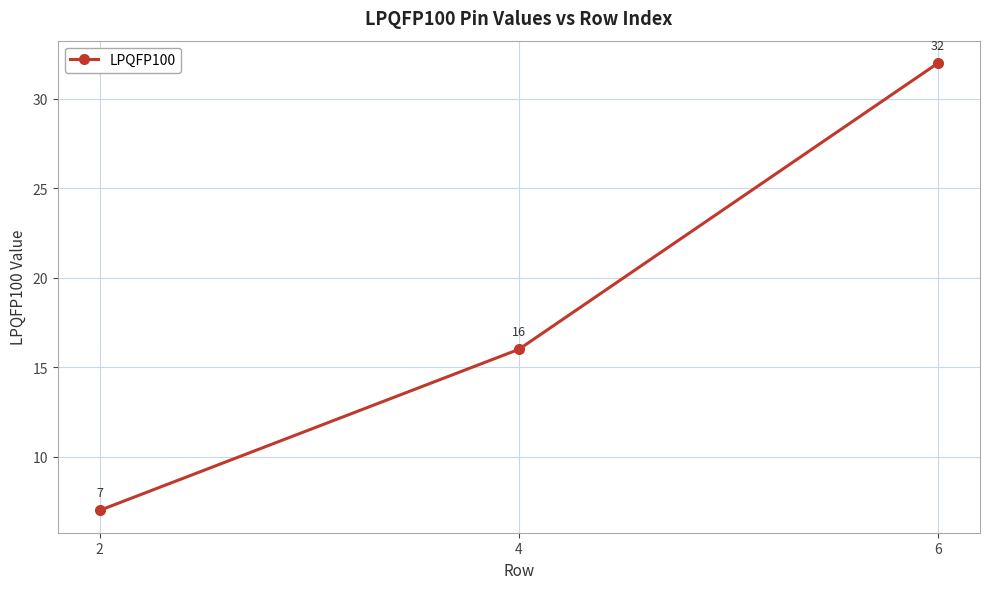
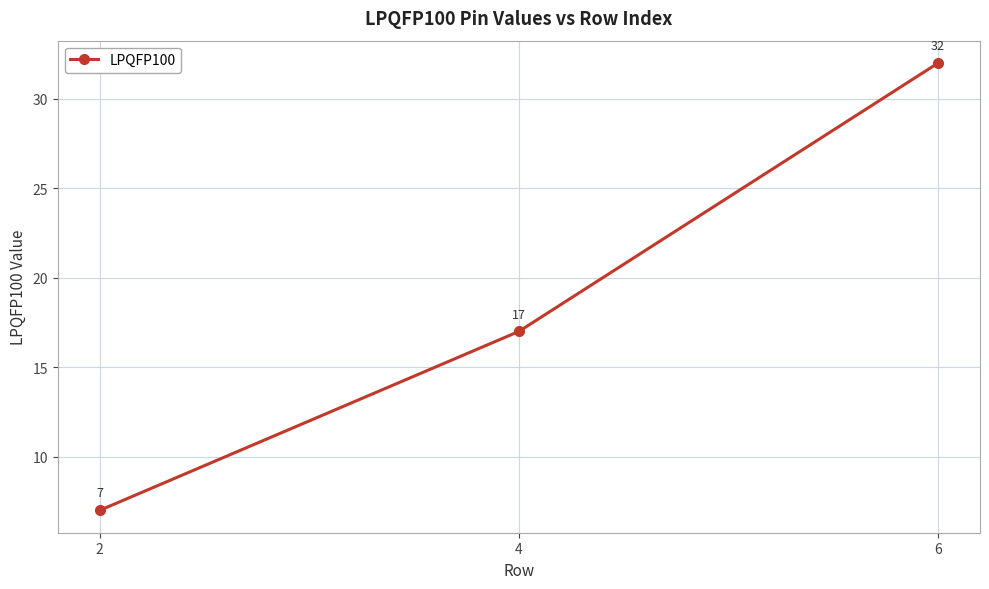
4: 16 -> 17
